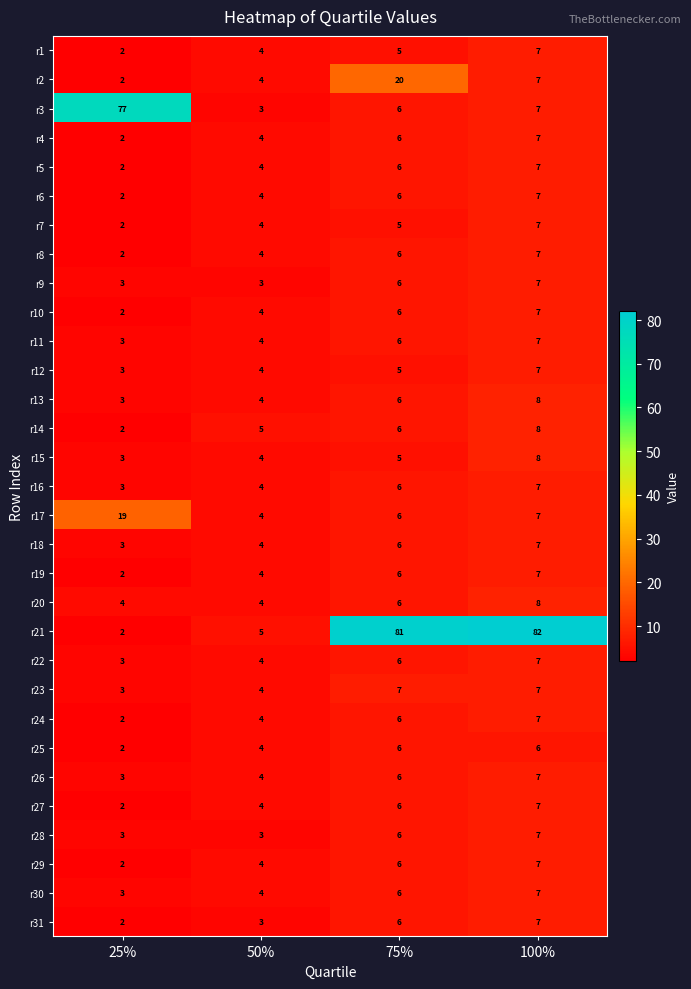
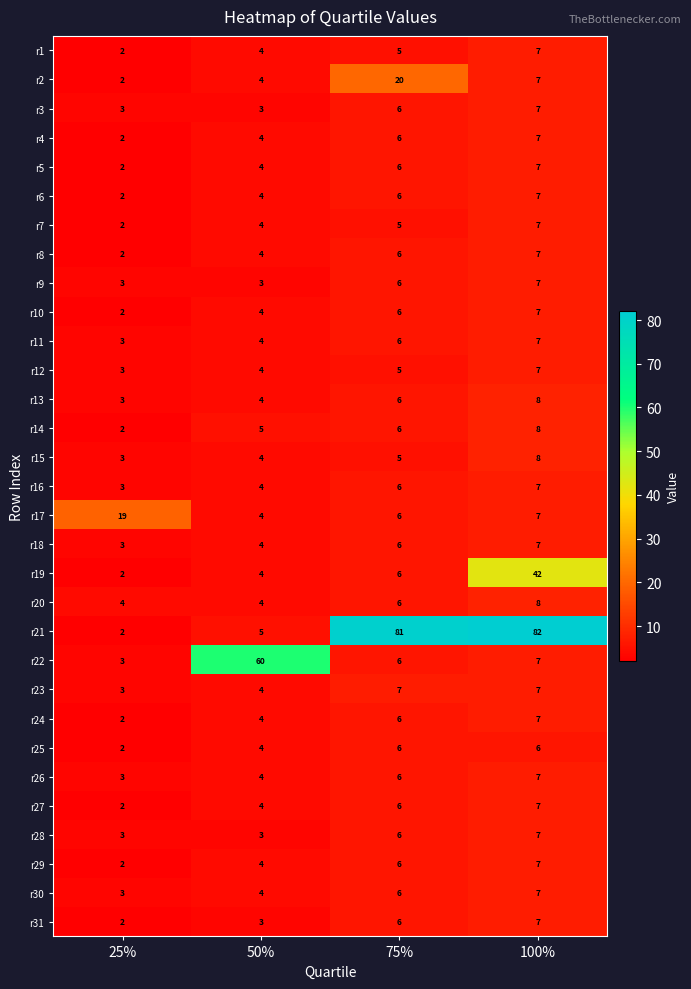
r3, 25%: 77 -> 3
r19, 100%: 7 -> 42
r22, 50%: 4 -> 60
